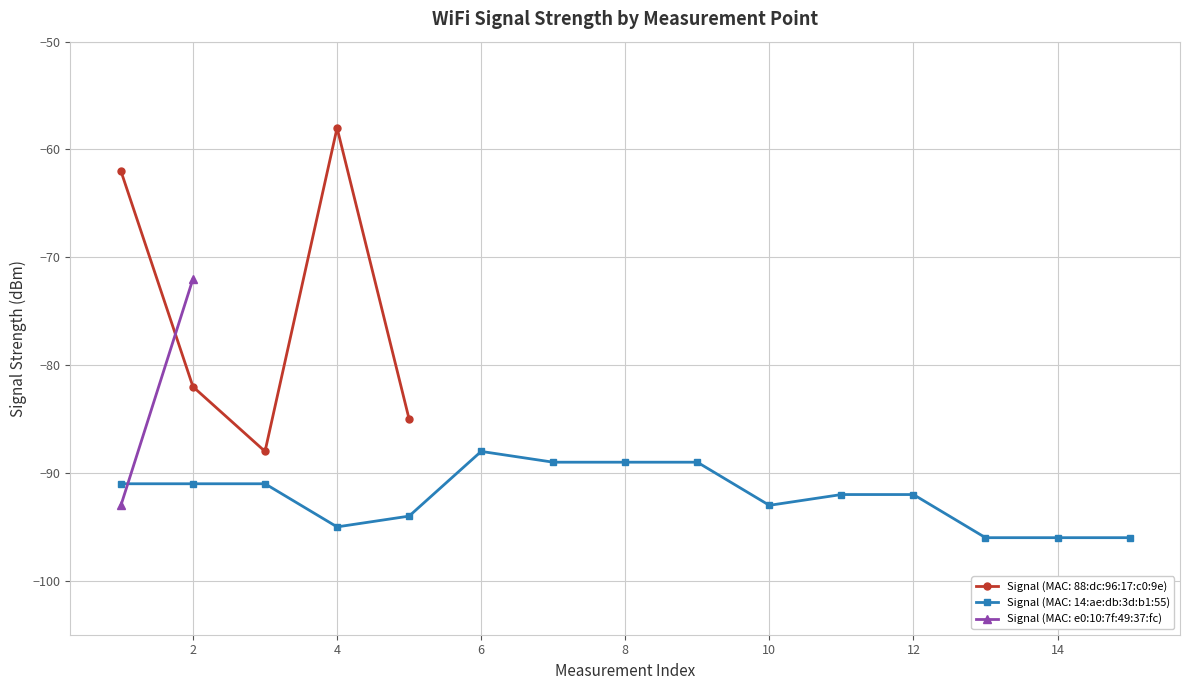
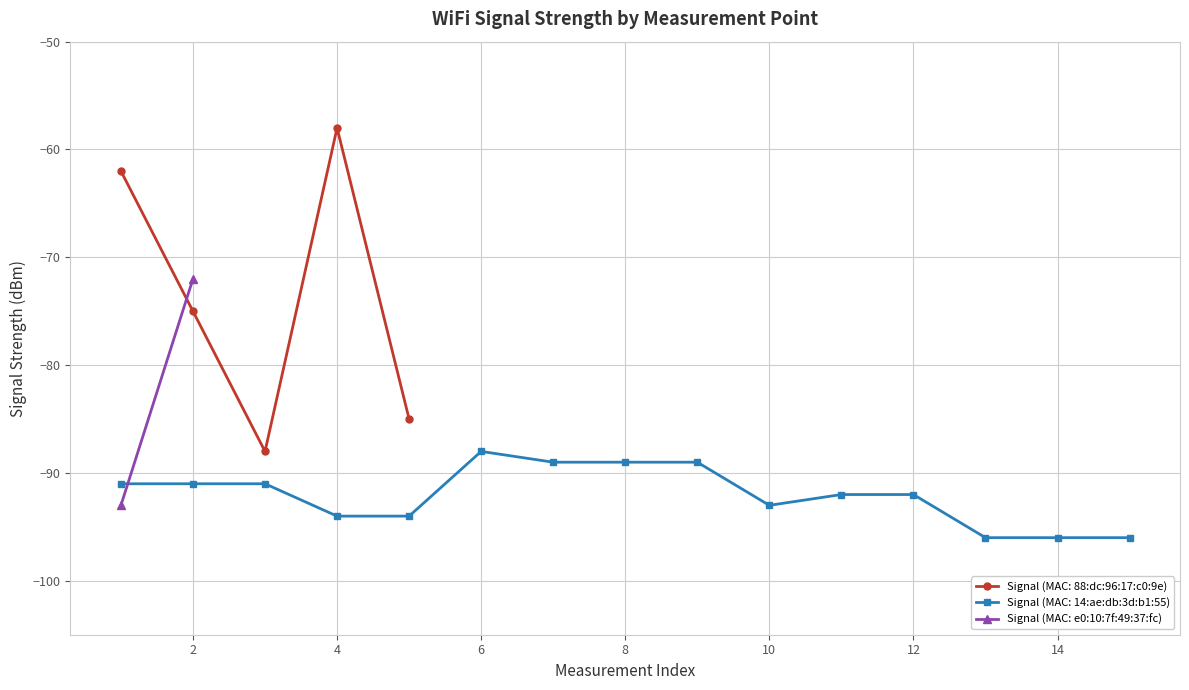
Signal (MAC: 88:dc:96:17:c0:9e), 2: -82 -> -75
Signal (MAC: 14:ae:db:3d:b1:55), 4: -95 -> -94
